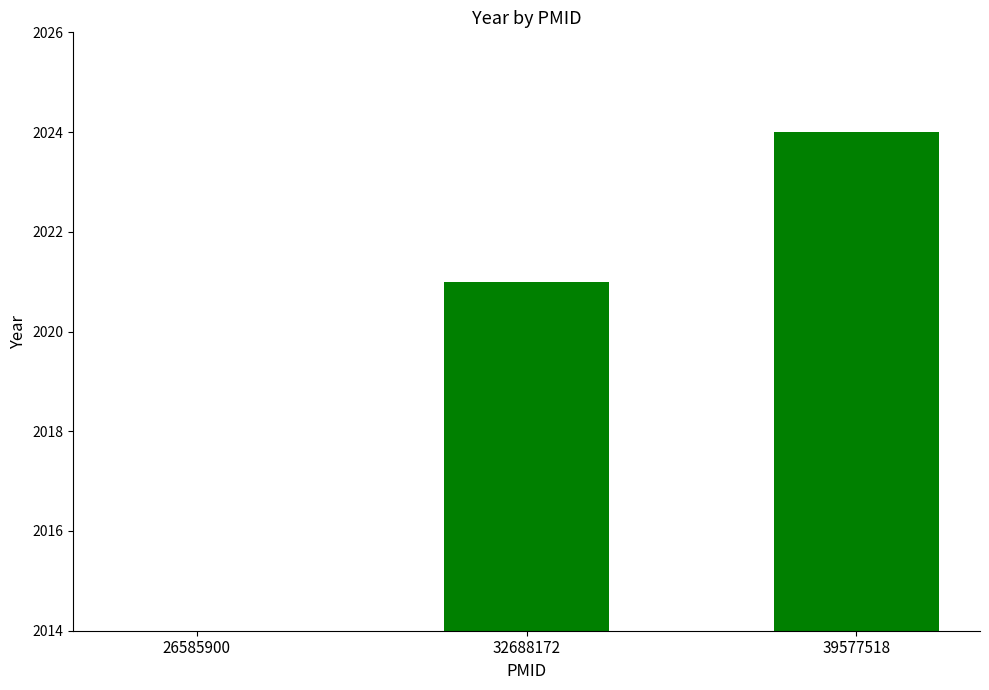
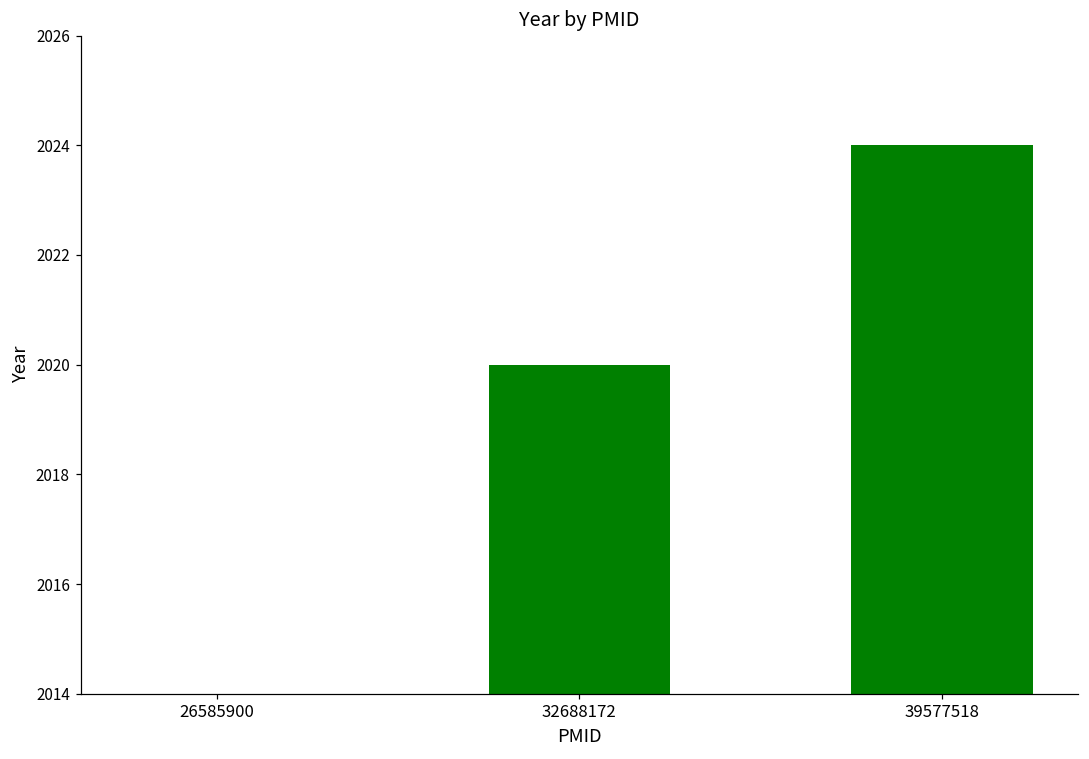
32688172: 2021 -> 2020
